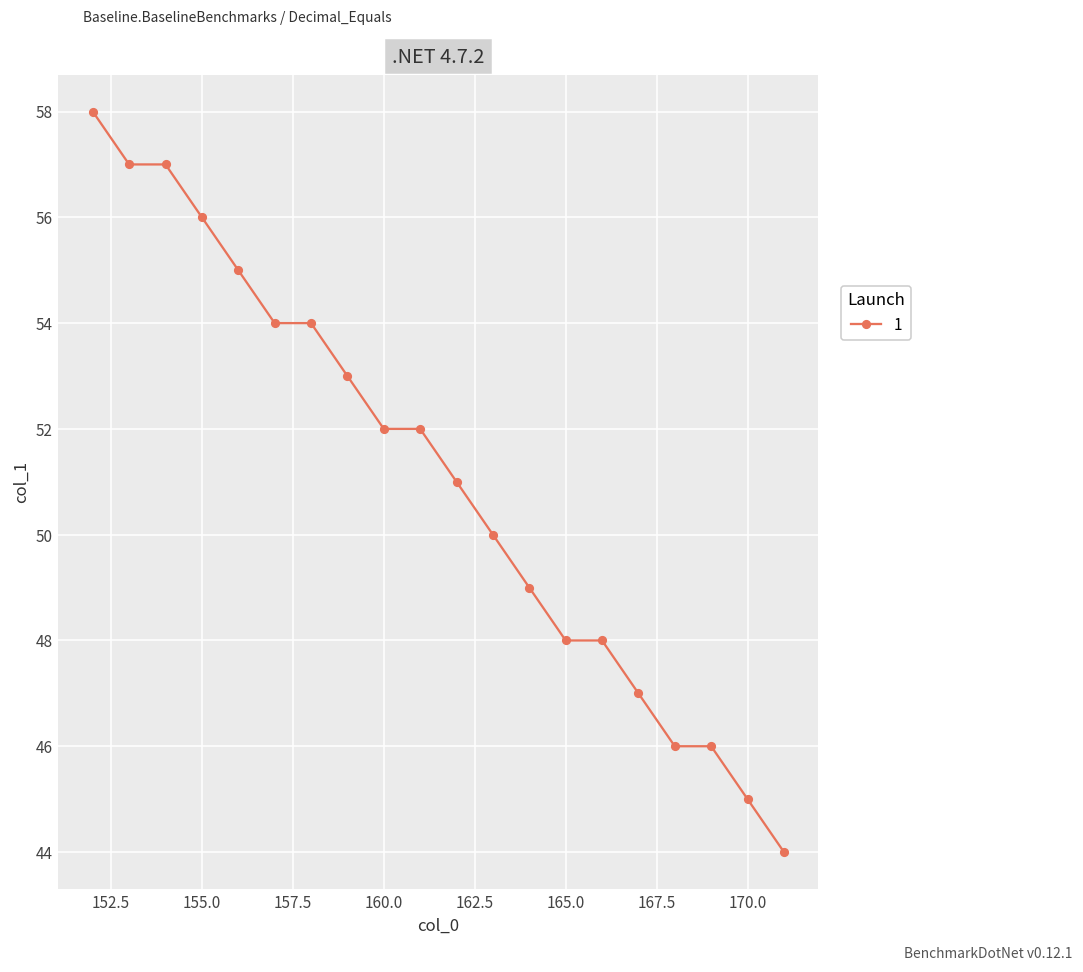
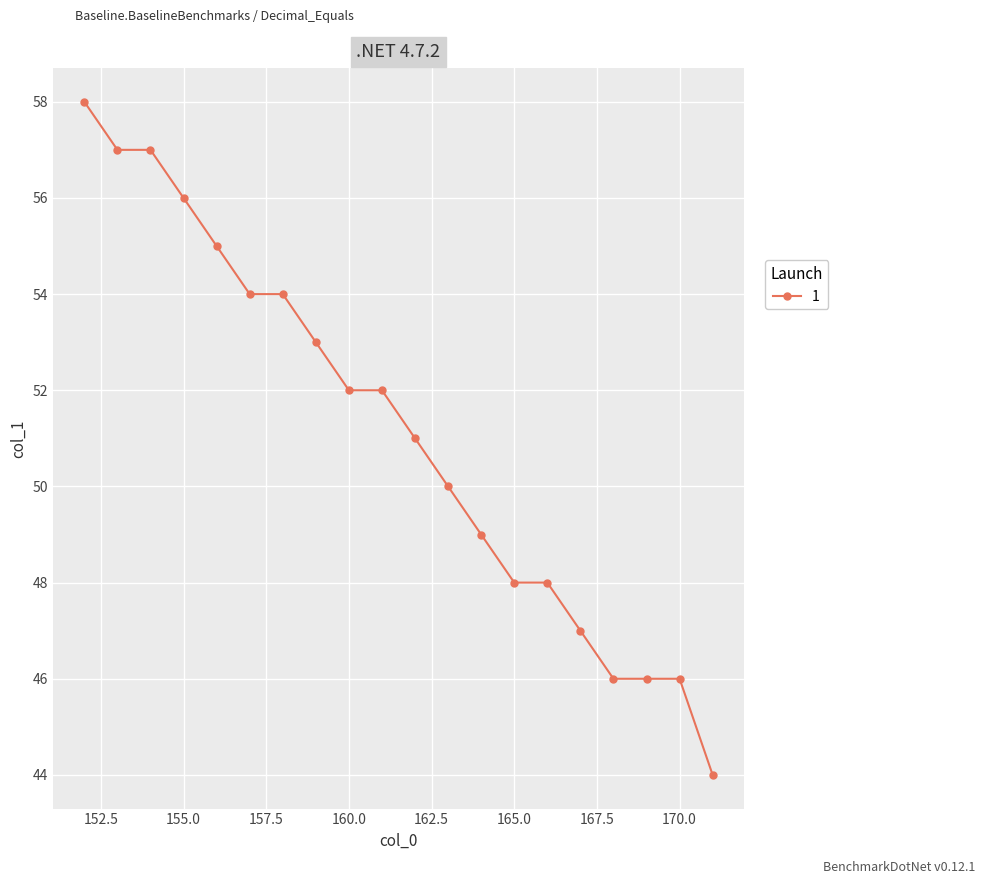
170.0: 45 -> 46
